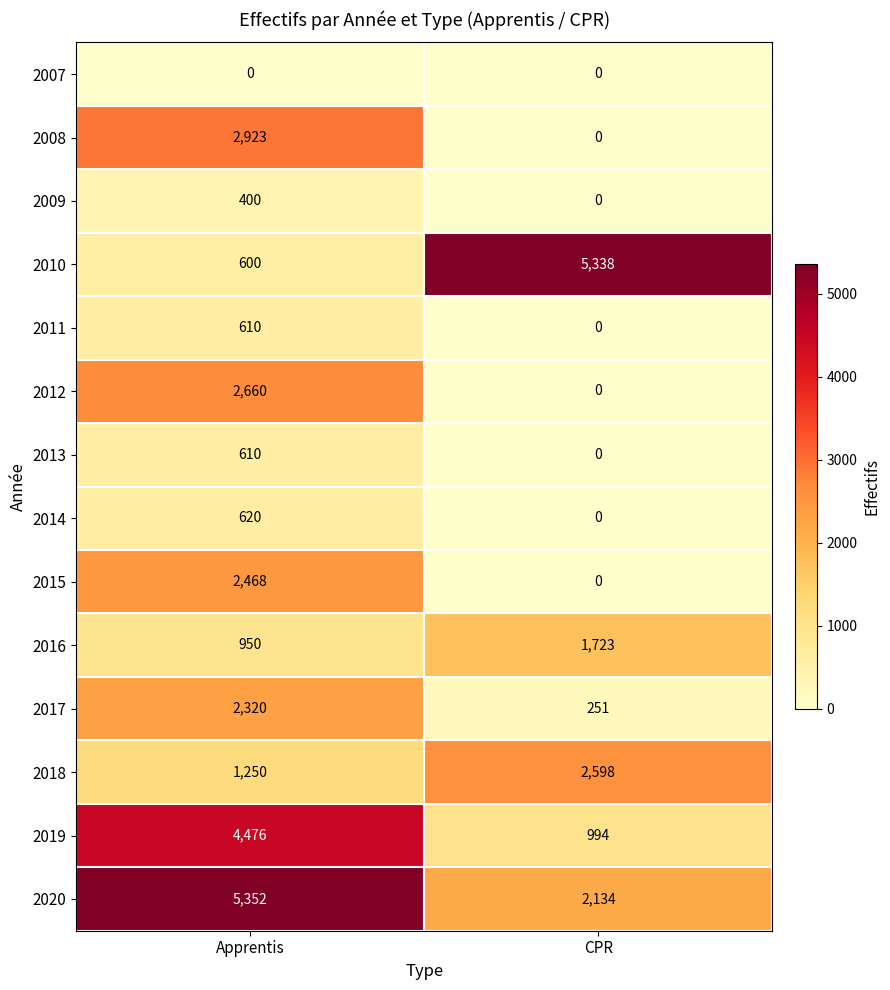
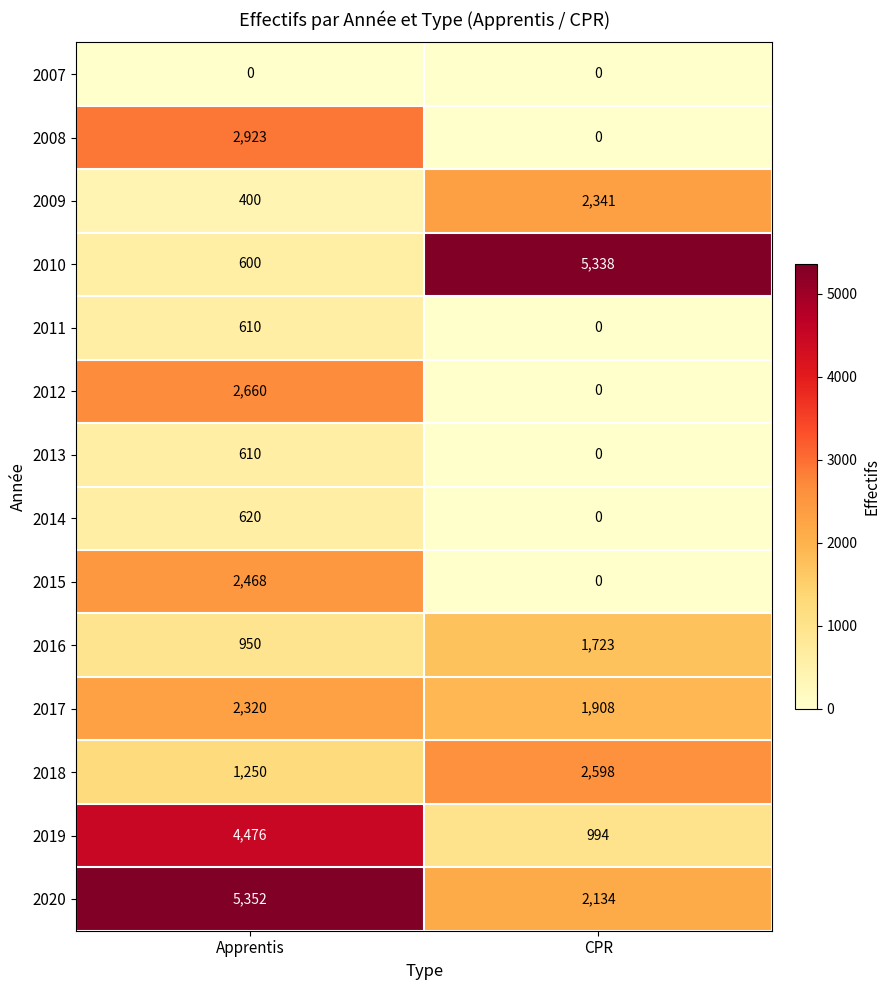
2009, CPR: 0 -> 2,341
2017, CPR: 251 -> 1,908
